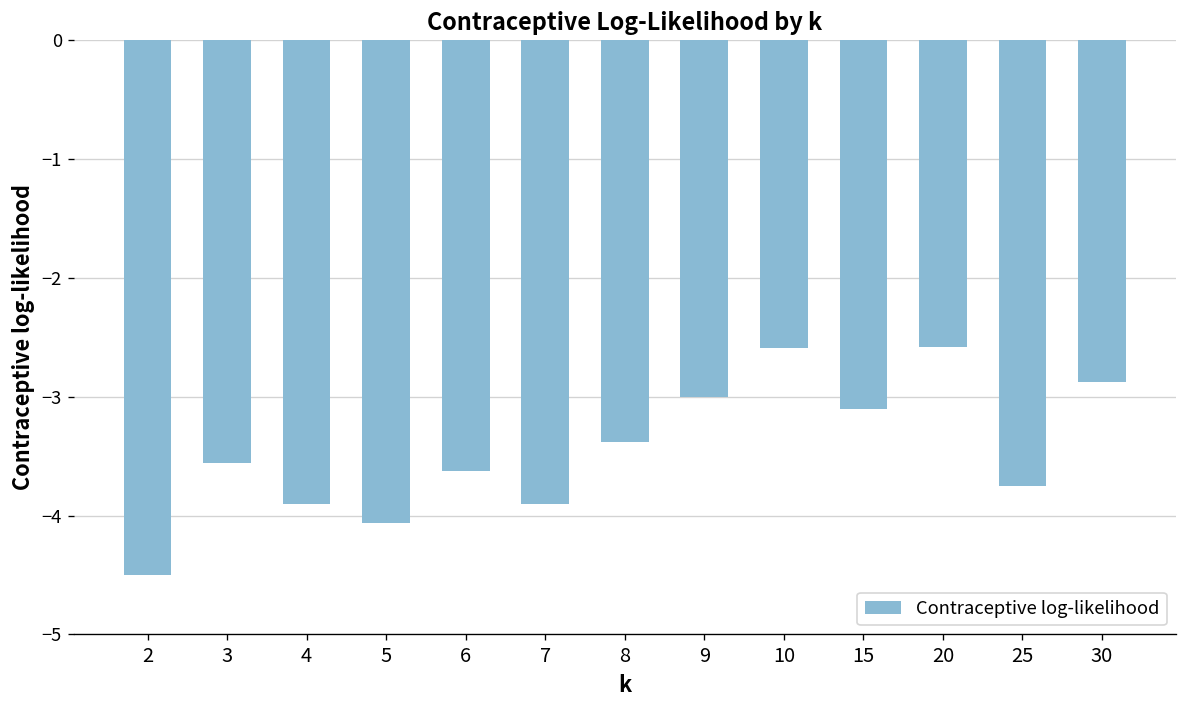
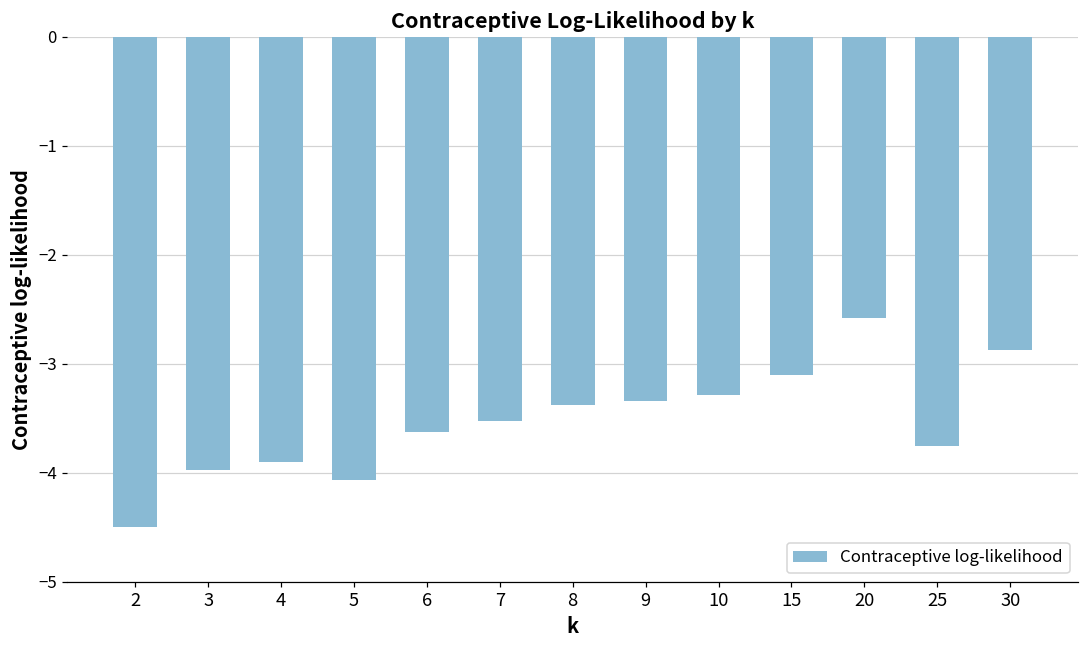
3: -3.6 -> -4.0
7: -3.9 -> -3.5
9: -3.0 -> -3.3
10: -2.6 -> -3.3
